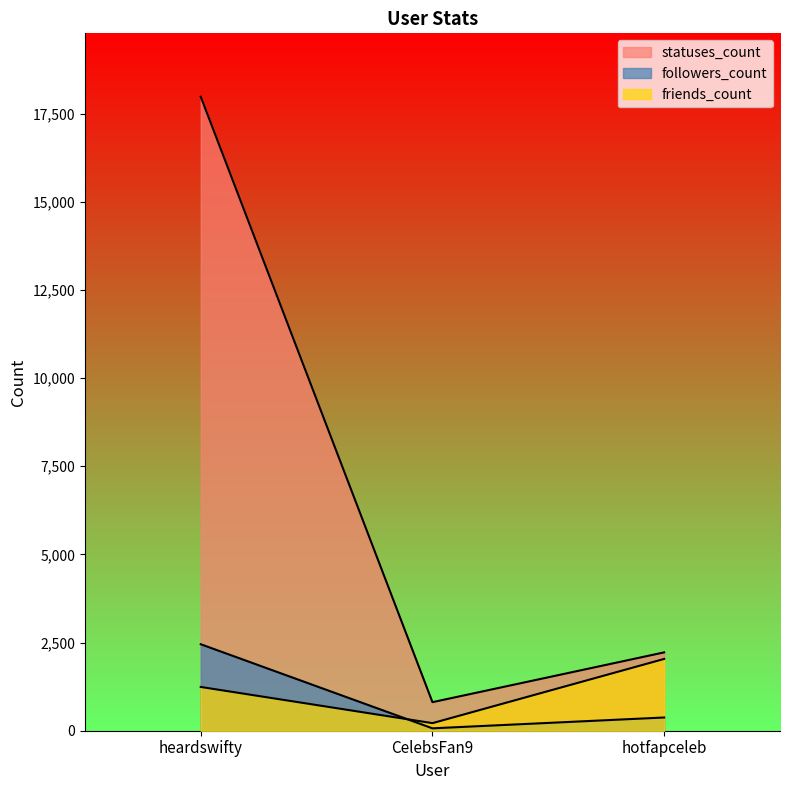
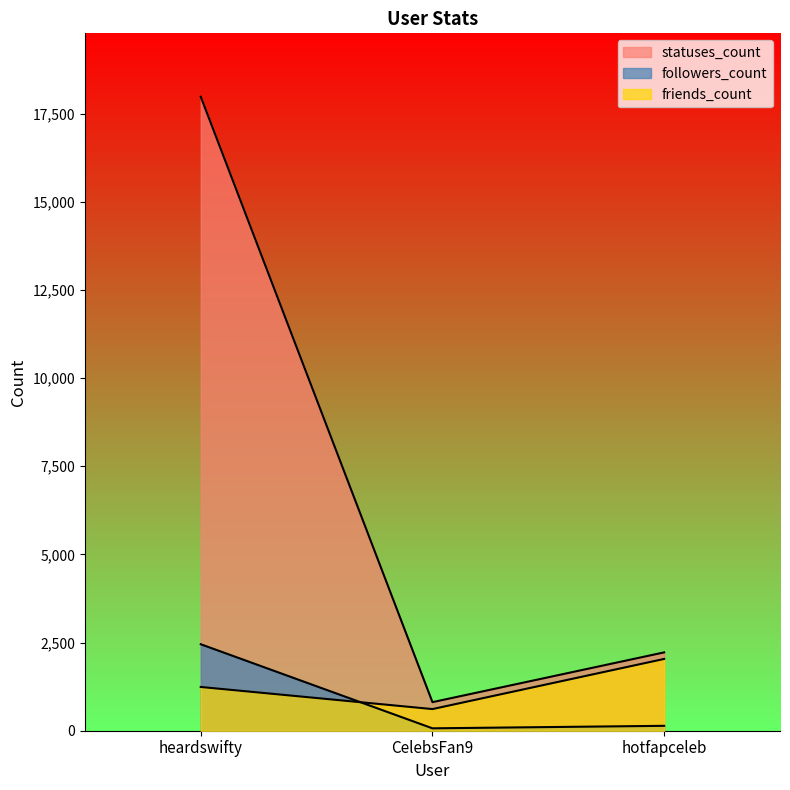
friends_count, CelebsFan9: 200 -> 600
followers_count, hotfapceleb: 400 -> 100
